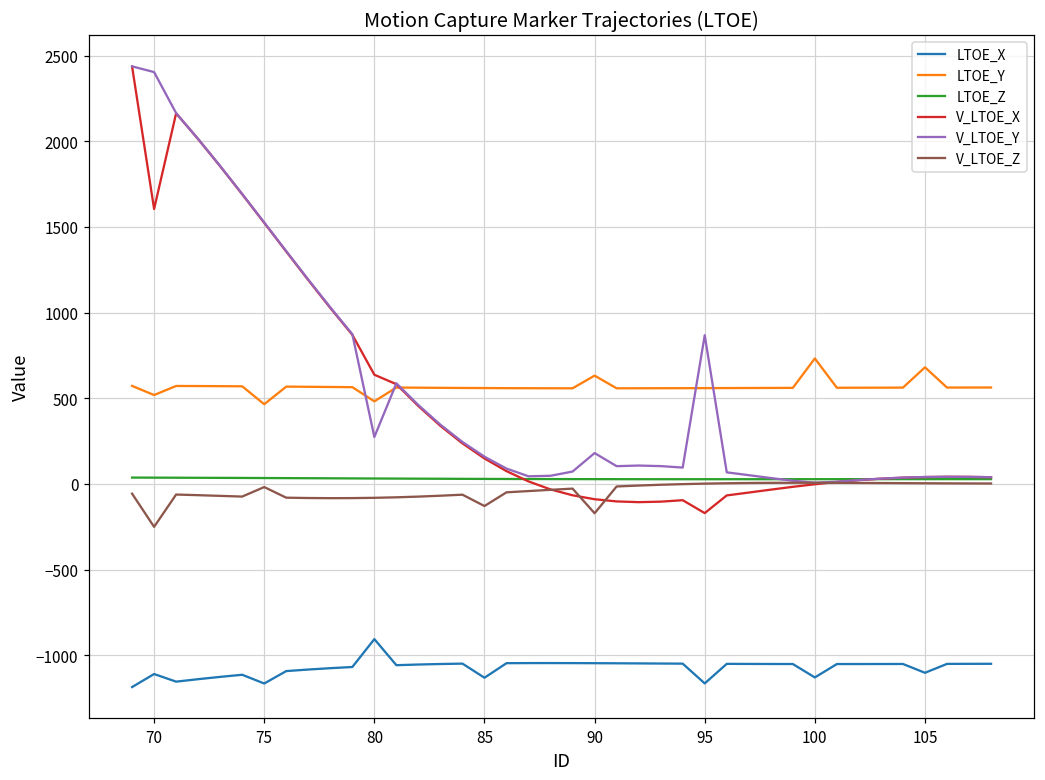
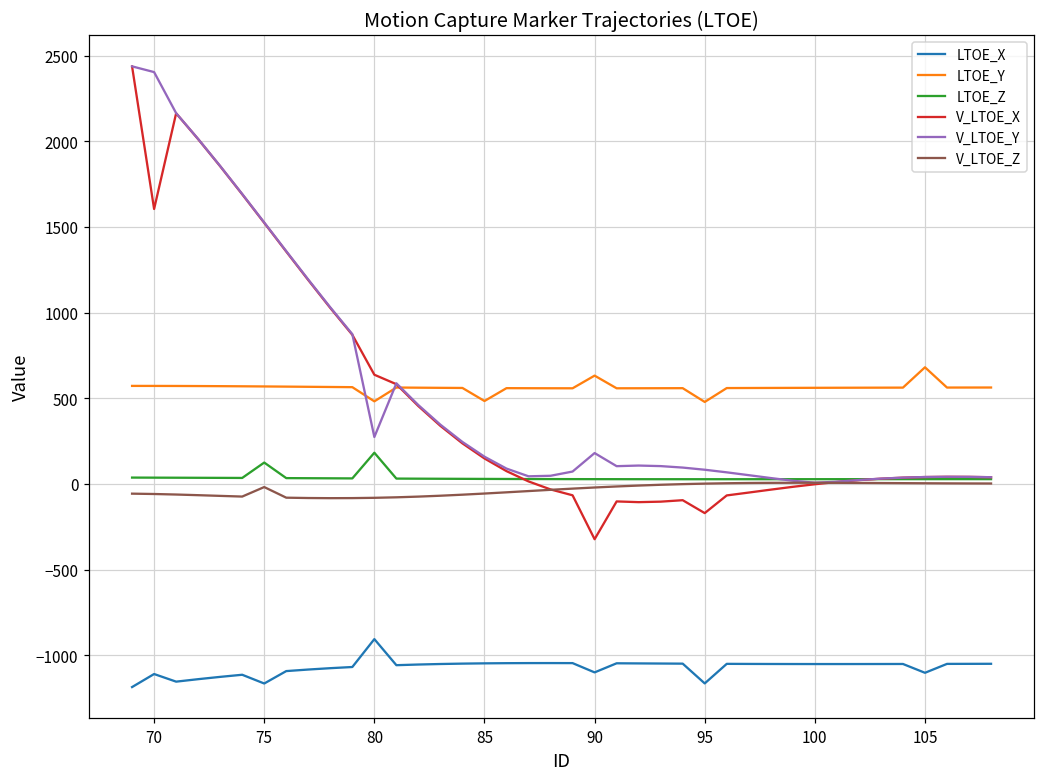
LTOE_Y, 70: 520 -> 570
V_LTOE_Z, 70: -250 -> -60
LTOE_Y, 75: 470 -> 570
LTOE_Z, 75: 30 -> 120
LTOE_Z, 80: 30 -> 180
LTOE_X, 85: -1130 -> -1050
LTOE_Y, 85: 560 -> 480
V_LTOE_Z, 85: -130 -> -60
LTOE_X, 90: -1050 -> -1100
V_LTOE_X, 90: -90 -> -320
V_LTOE_Z, 90: -170 -> -20
LTOE_Y, 95: 560 -> 480
V_LTOE_Y, 95: 870 -> 80
LTOE_X, 100: -1130 -> -1050
LTOE_Y, 100: 730 -> 560
